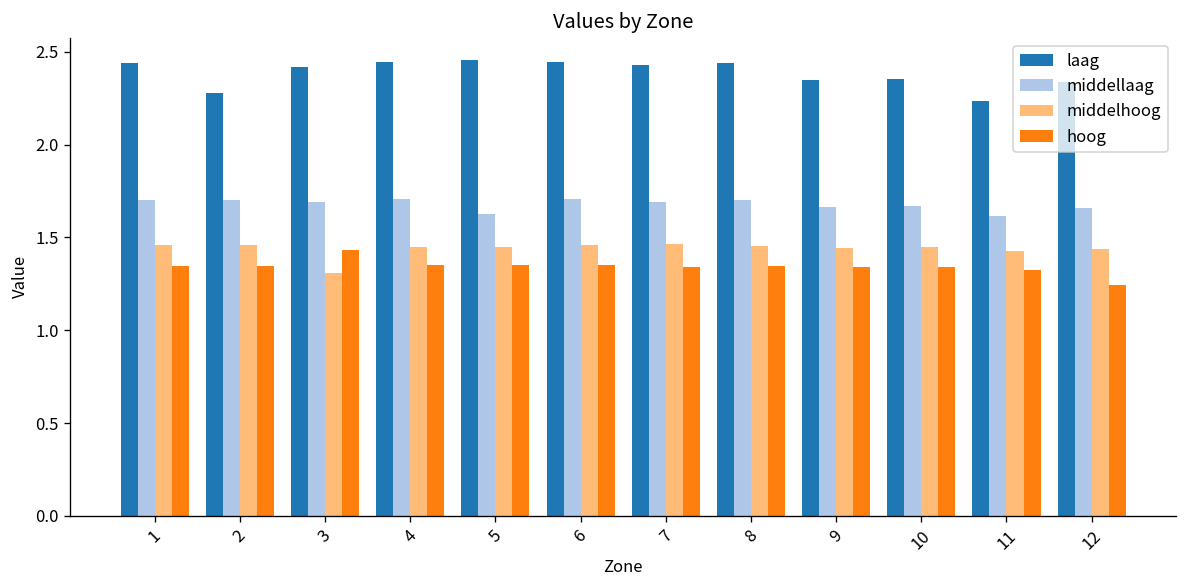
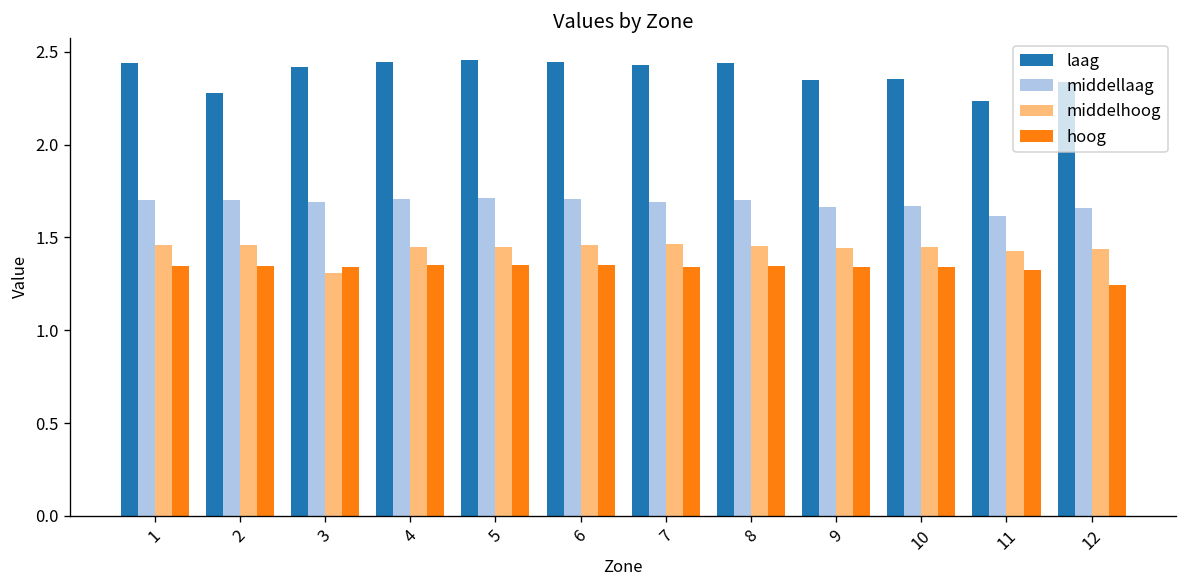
hoog, 3: 1.43 -> 1.34
middellaag, 5: 1.63 -> 1.71
